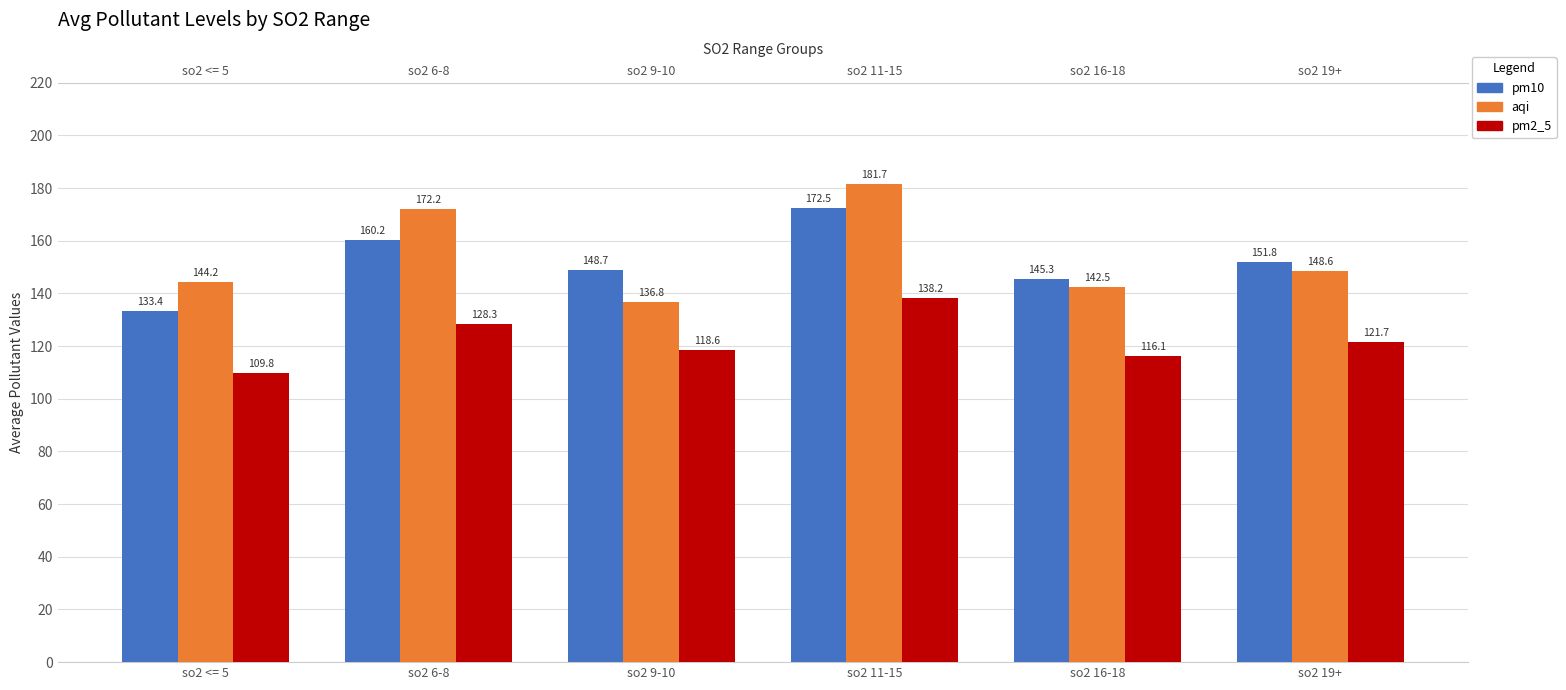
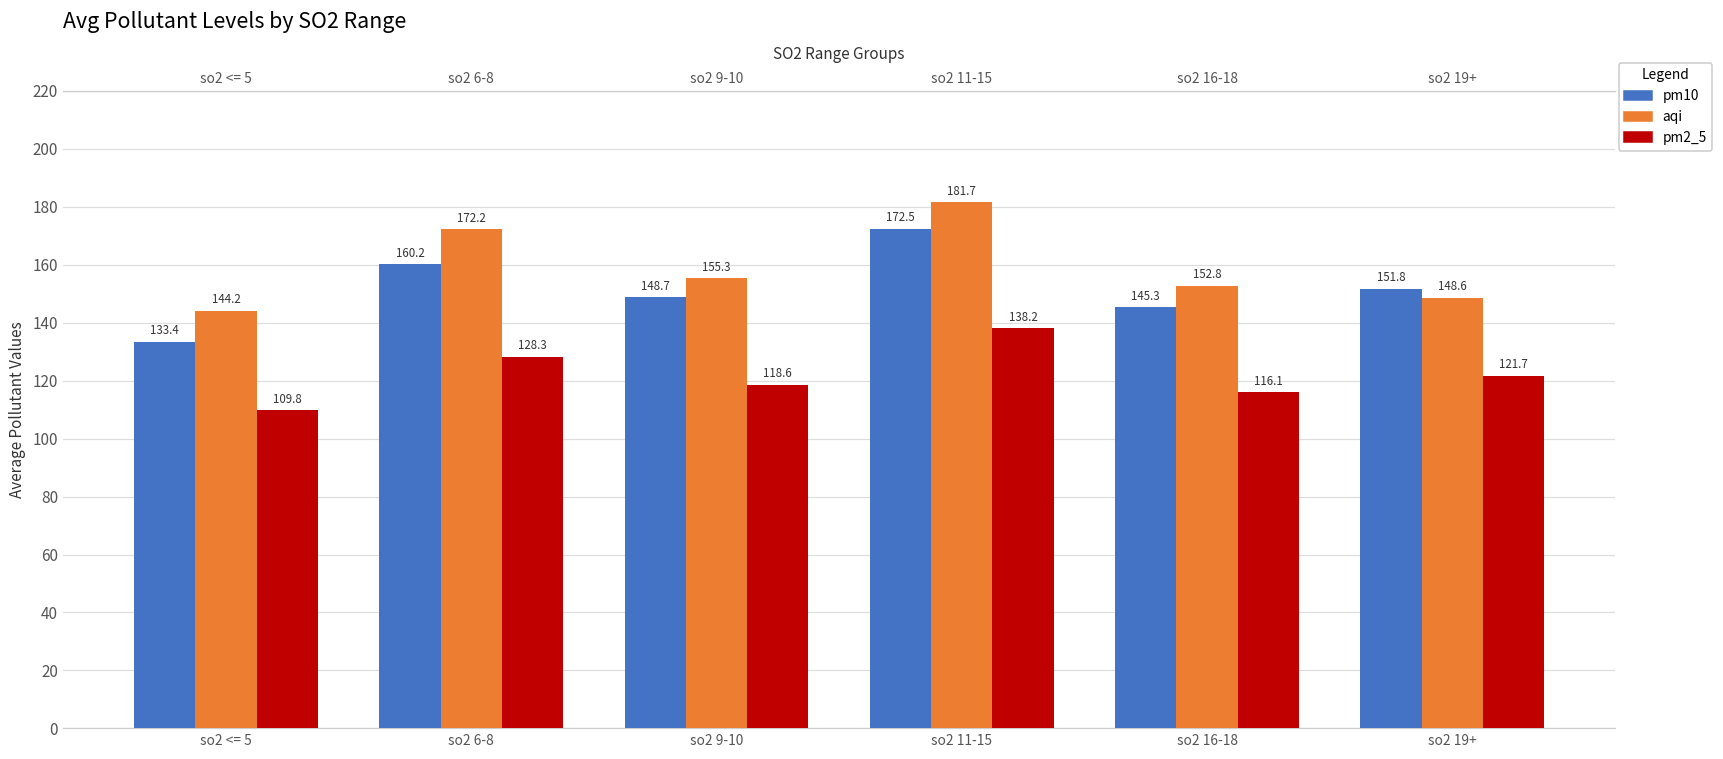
aqi, so2 9-10: 136.8 -> 155.3
aqi, so2 16-18: 142.5 -> 152.8
